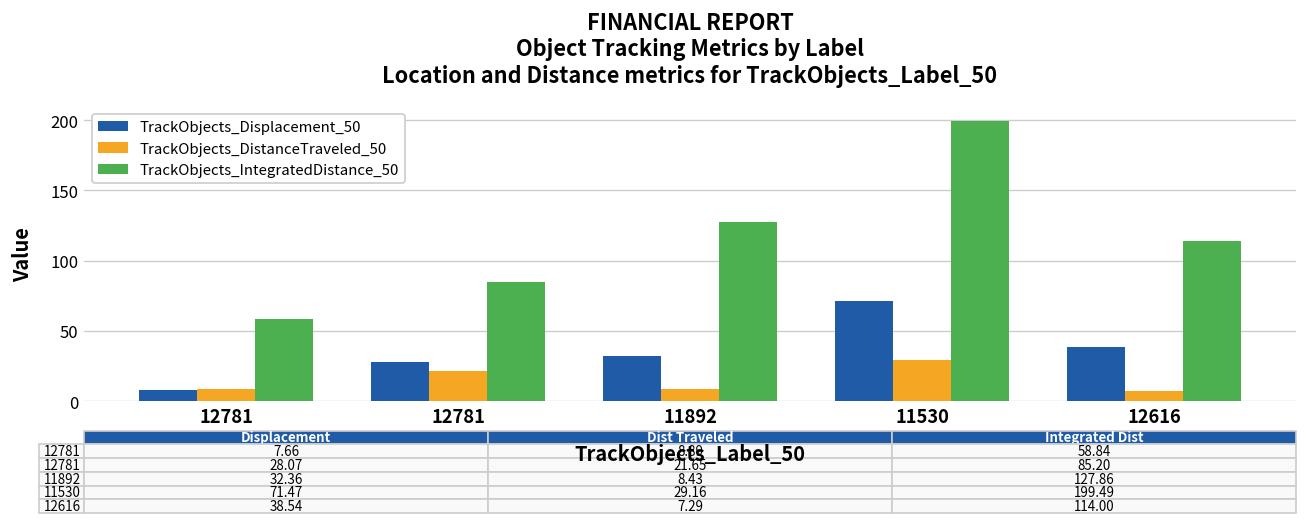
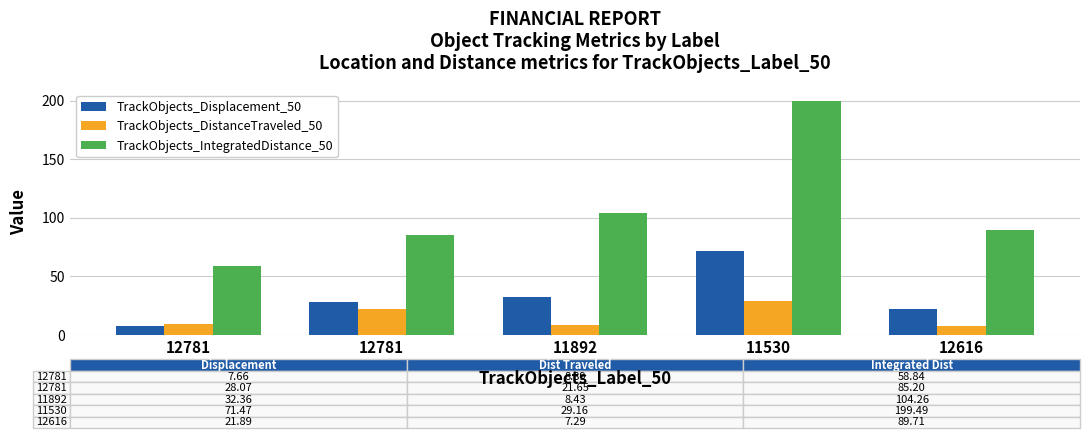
TrackObjects_IntegratedDistance_50, 11892: 127.86 -> 104.26
TrackObjects_Displacement_50, 12616: 38.54 -> 21.89
TrackObjects_IntegratedDistance_50, 12616: 114.00 -> 89.71
